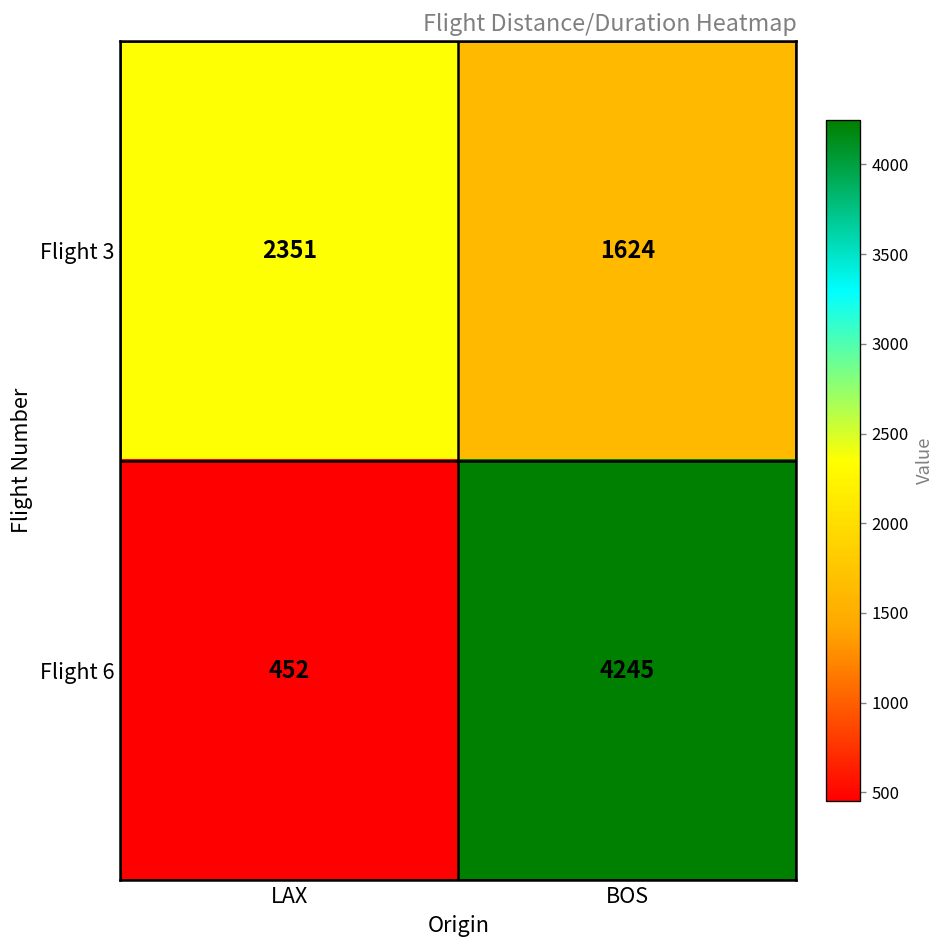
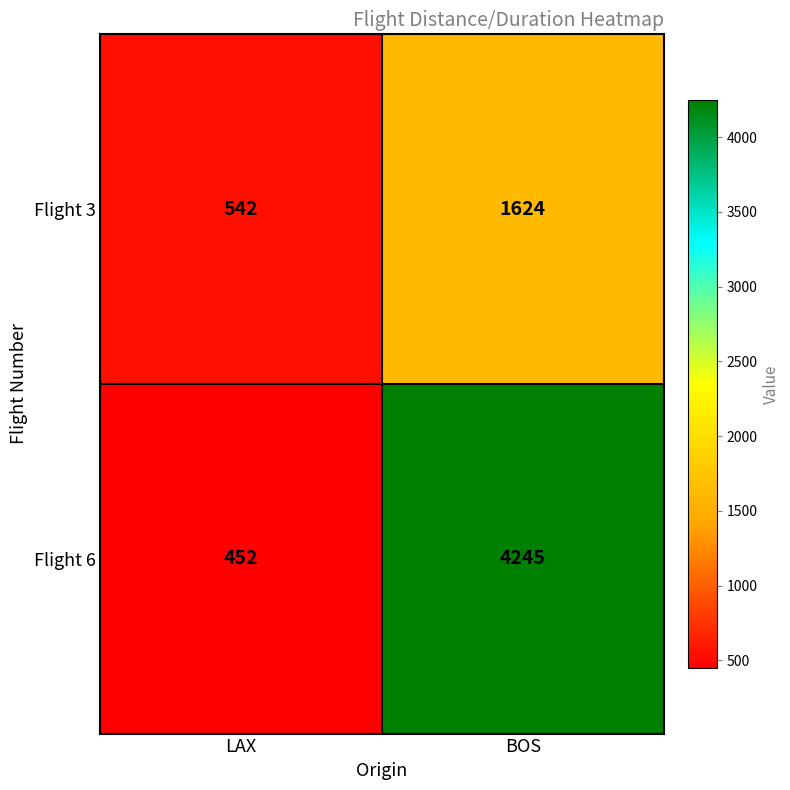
Flight 3, LAX: 2351 -> 542
